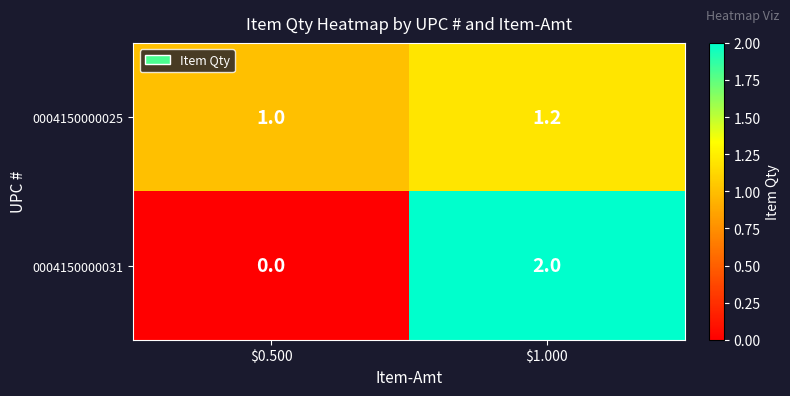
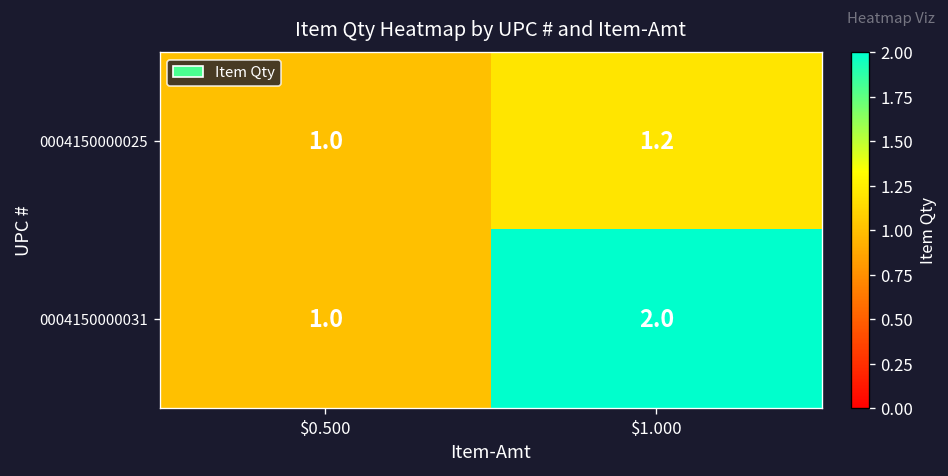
0004150000031, $0.500: 0.0 -> 1.0
